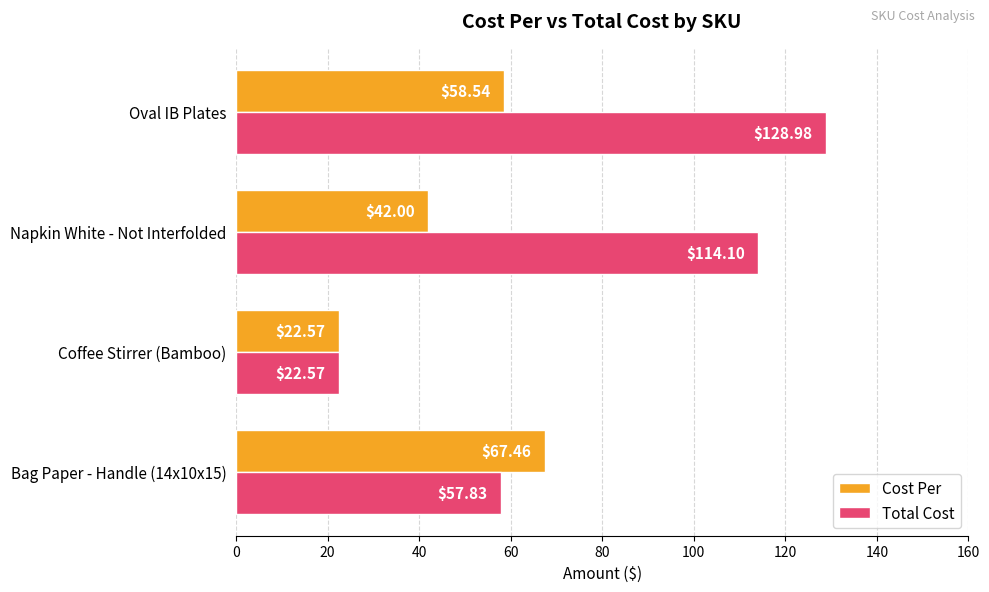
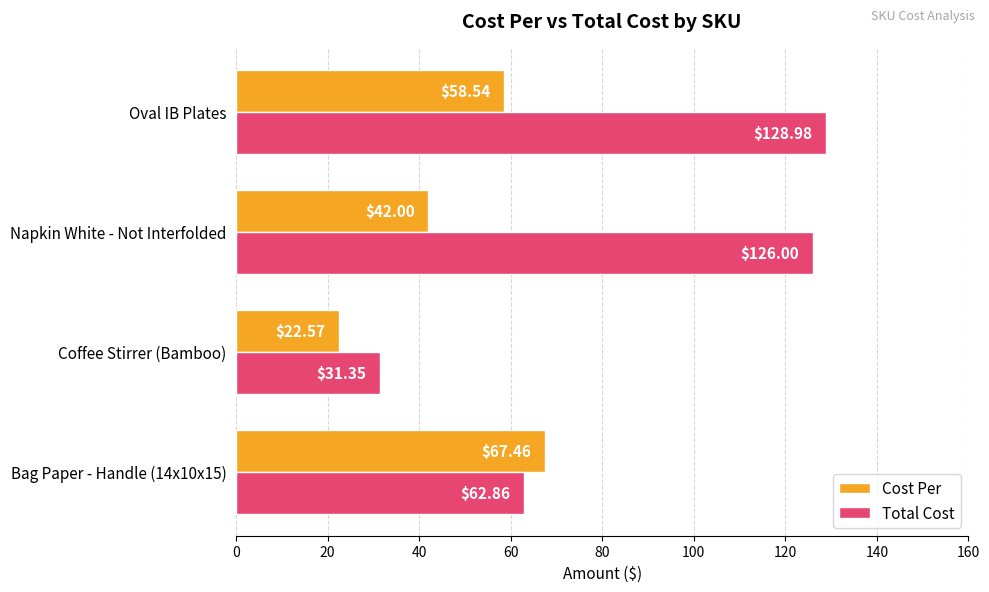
Total Cost, Napkin White - Not Interfolded: $114.10 -> $126.00
Total Cost, Coffee Stirrer (Bamboo): $22.57 -> $31.35
Total Cost, Bag Paper - Handle (14x10x15): $57.83 -> $62.86
